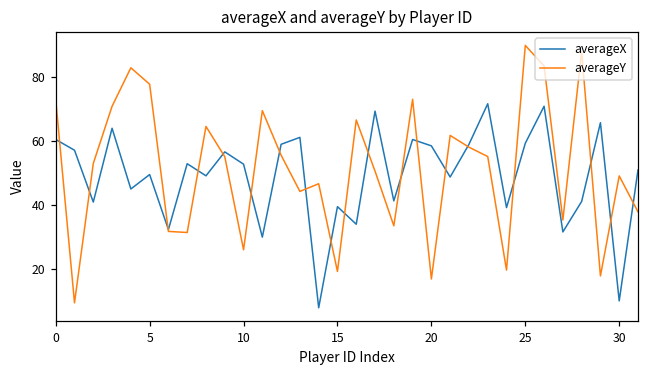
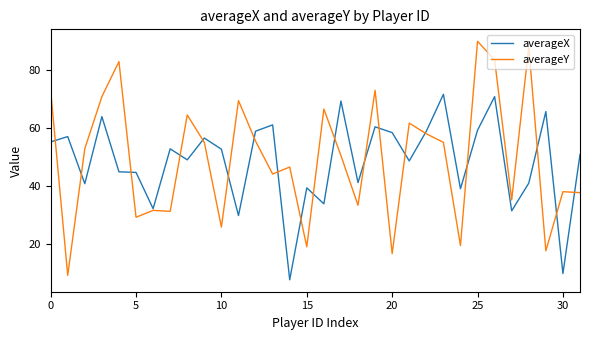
averageX, 0: 60 -> 55
averageX, 5: 49 -> 45
averageY, 5: 78 -> 29
averageY, 30: 49 -> 38
